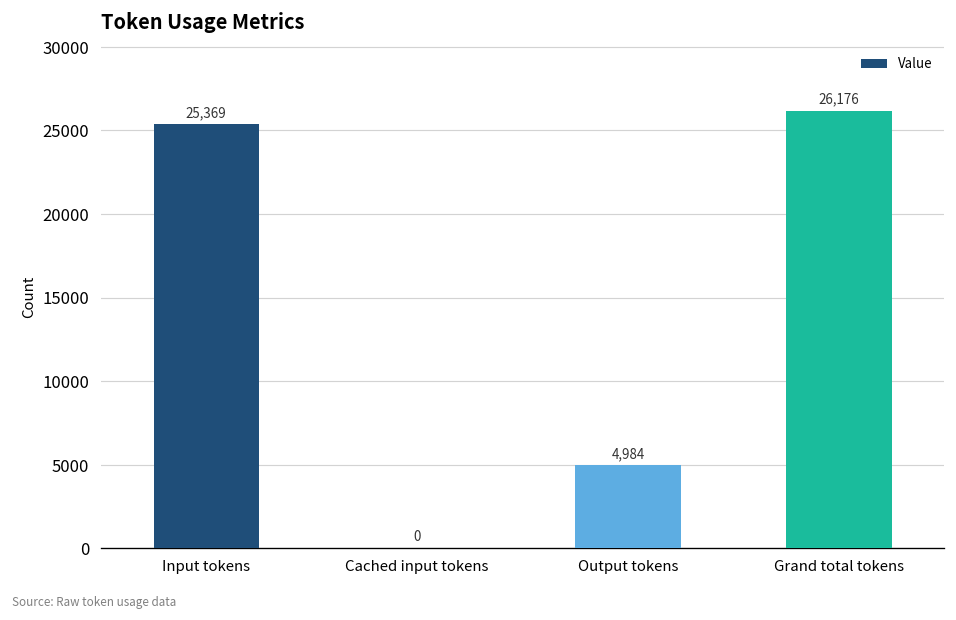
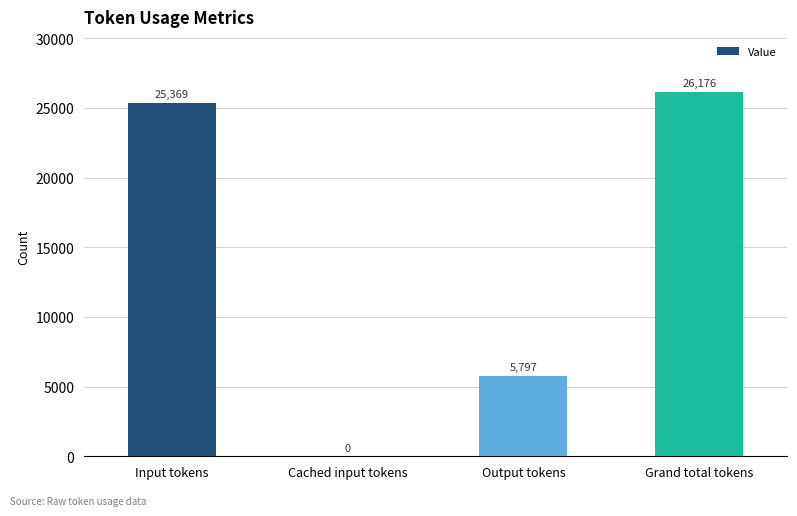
Output tokens: 4,984 -> 5,797
